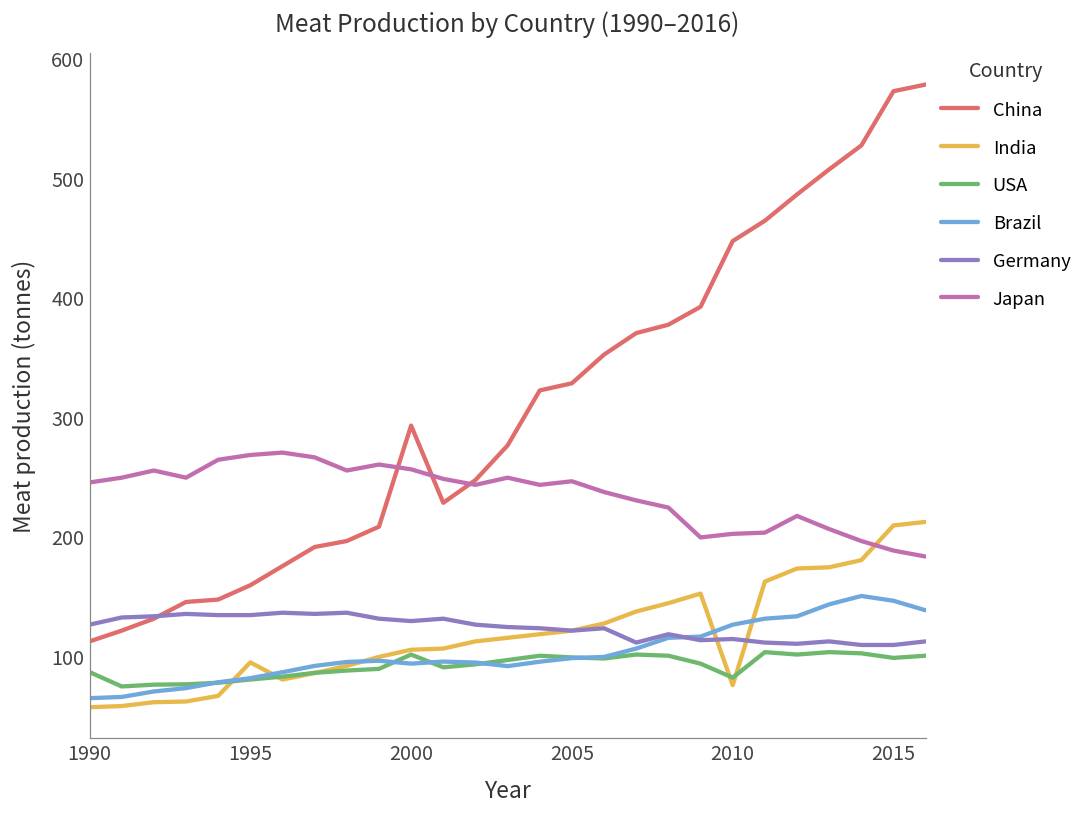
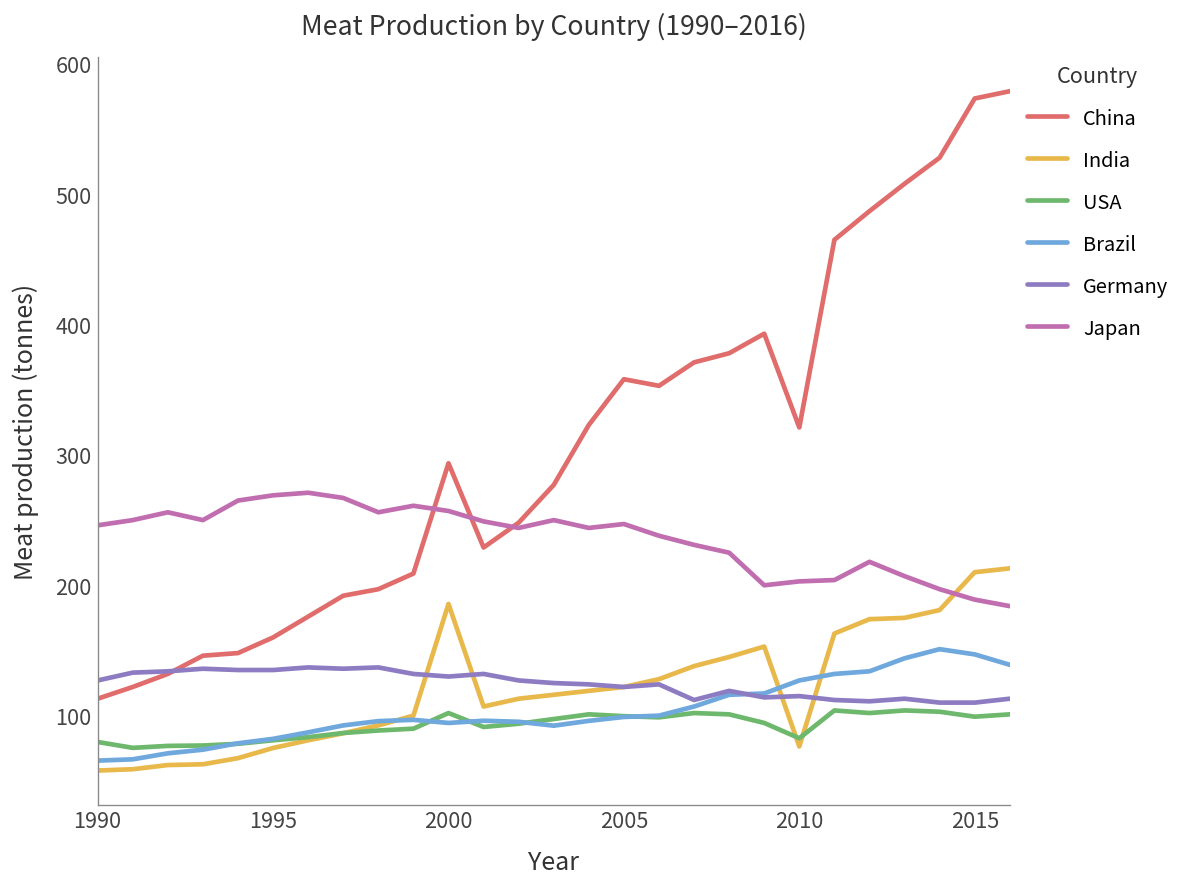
USA, 1990: 87 -> 80
India, 1995: 95 -> 75
India, 2000: 106 -> 186
China, 2005: 329 -> 358
China, 2010: 448 -> 321
